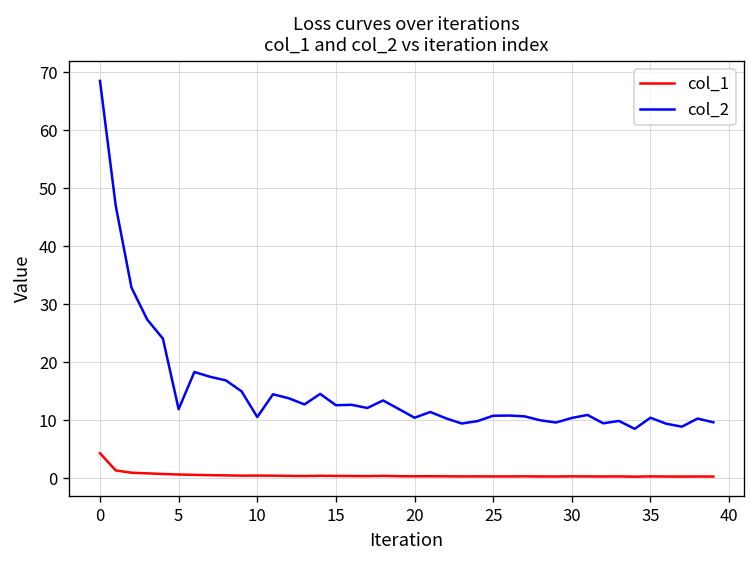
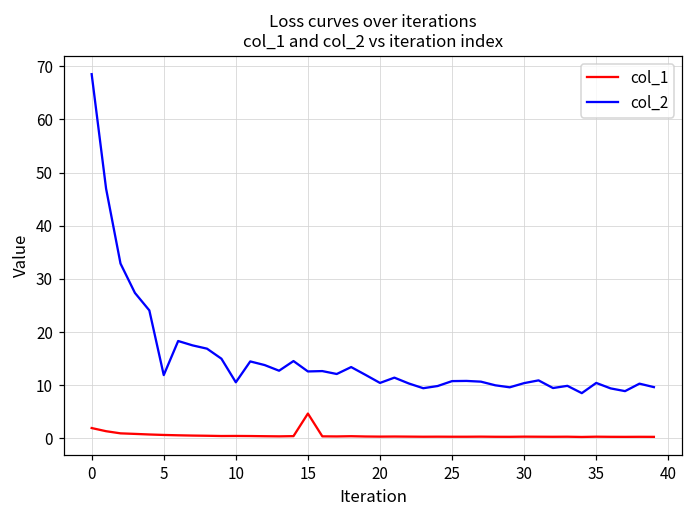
col_1, 0: 4 -> 2
col_1, 15: 0 -> 5
